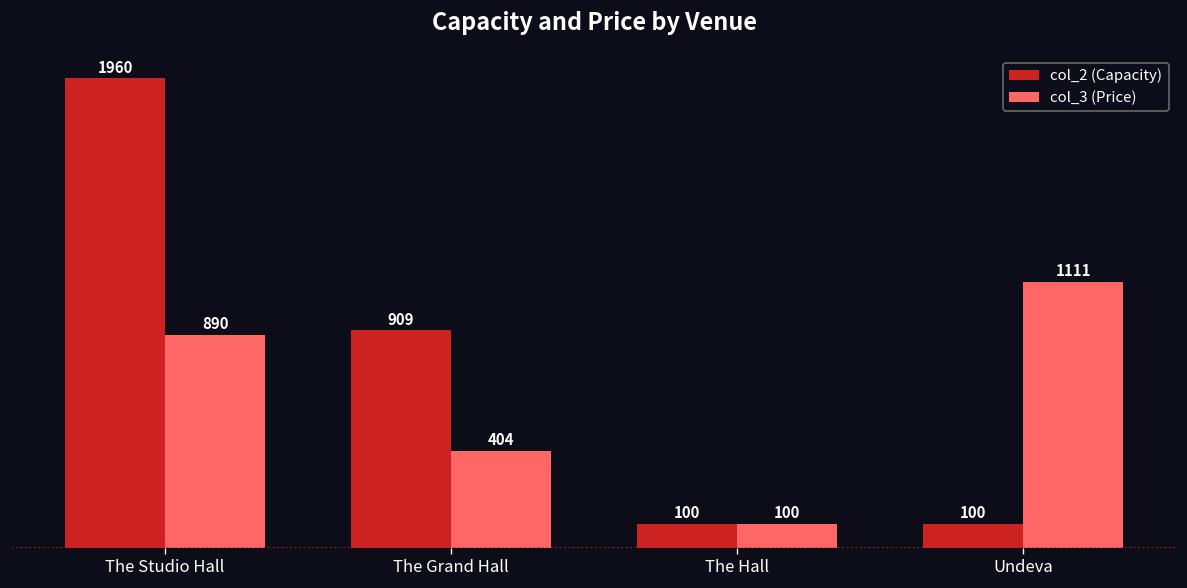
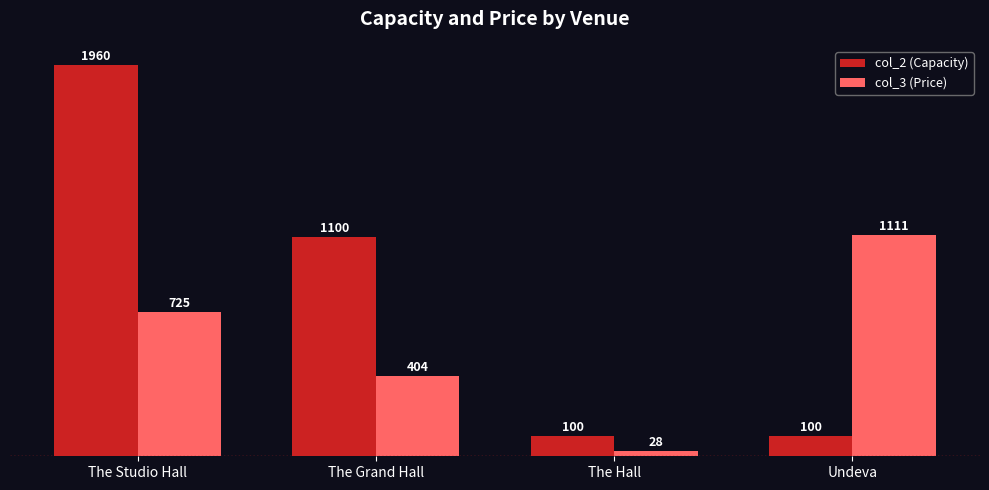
col_3 (Price), The Studio Hall: 890 -> 725
col_2 (Capacity), The Grand Hall: 909 -> 1100
col_3 (Price), The Hall: 100 -> 28
